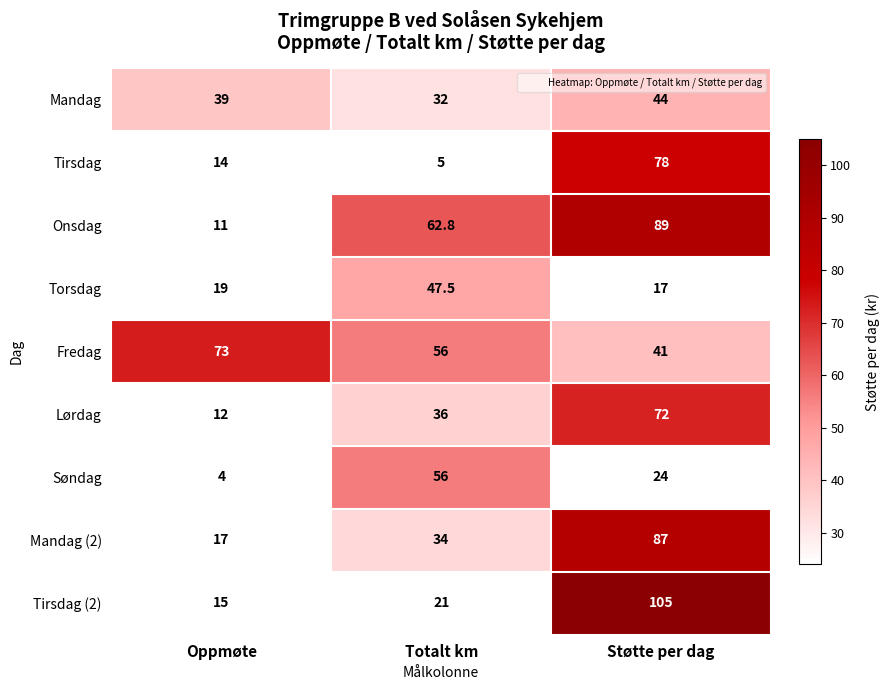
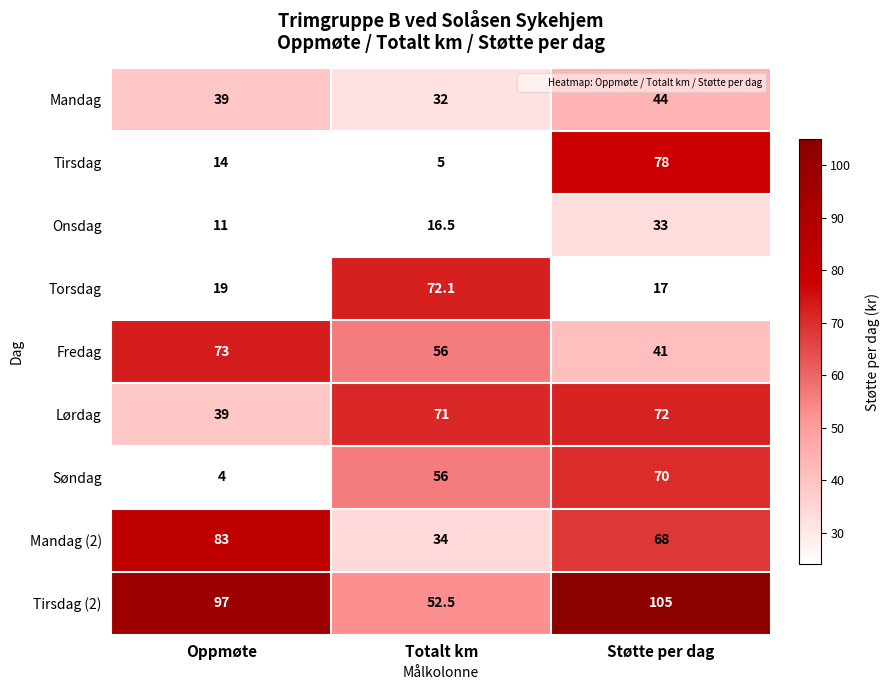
Onsdag, Totalt km: 62.8 -> 16.5
Onsdag, Støtte per dag: 89 -> 33
Torsdag, Totalt km: 47.5 -> 72.1
Lørdag, Oppmøte: 12 -> 39
Lørdag, Totalt km: 36 -> 71
Søndag, Støtte per dag: 24 -> 70
Mandag (2), Oppmøte: 17 -> 83
Mandag (2), Støtte per dag: 87 -> 68
Tirsdag (2), Oppmøte: 15 -> 97
Tirsdag (2), Totalt km: 21 -> 52.5
